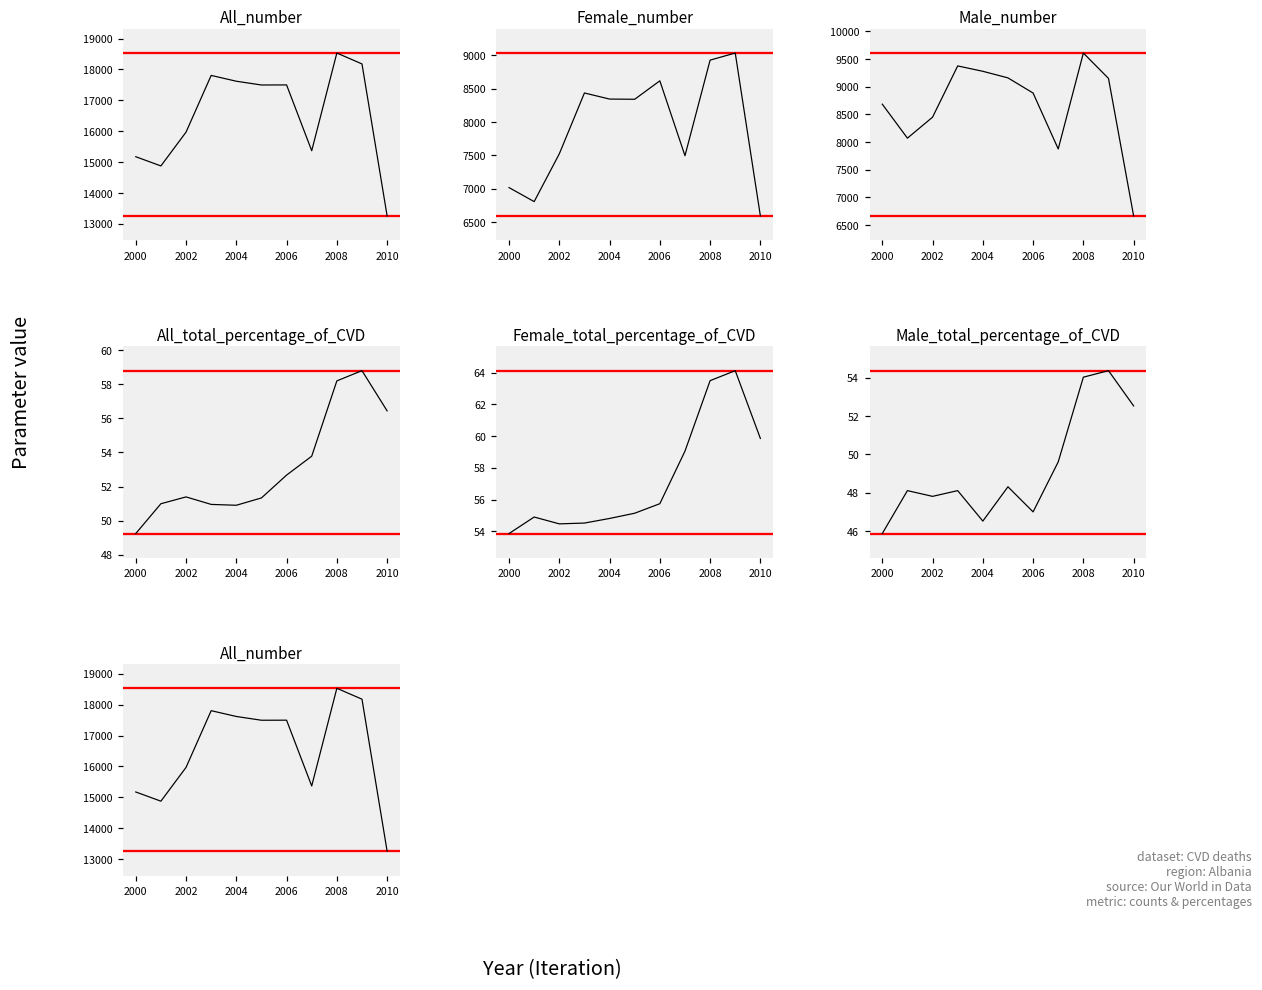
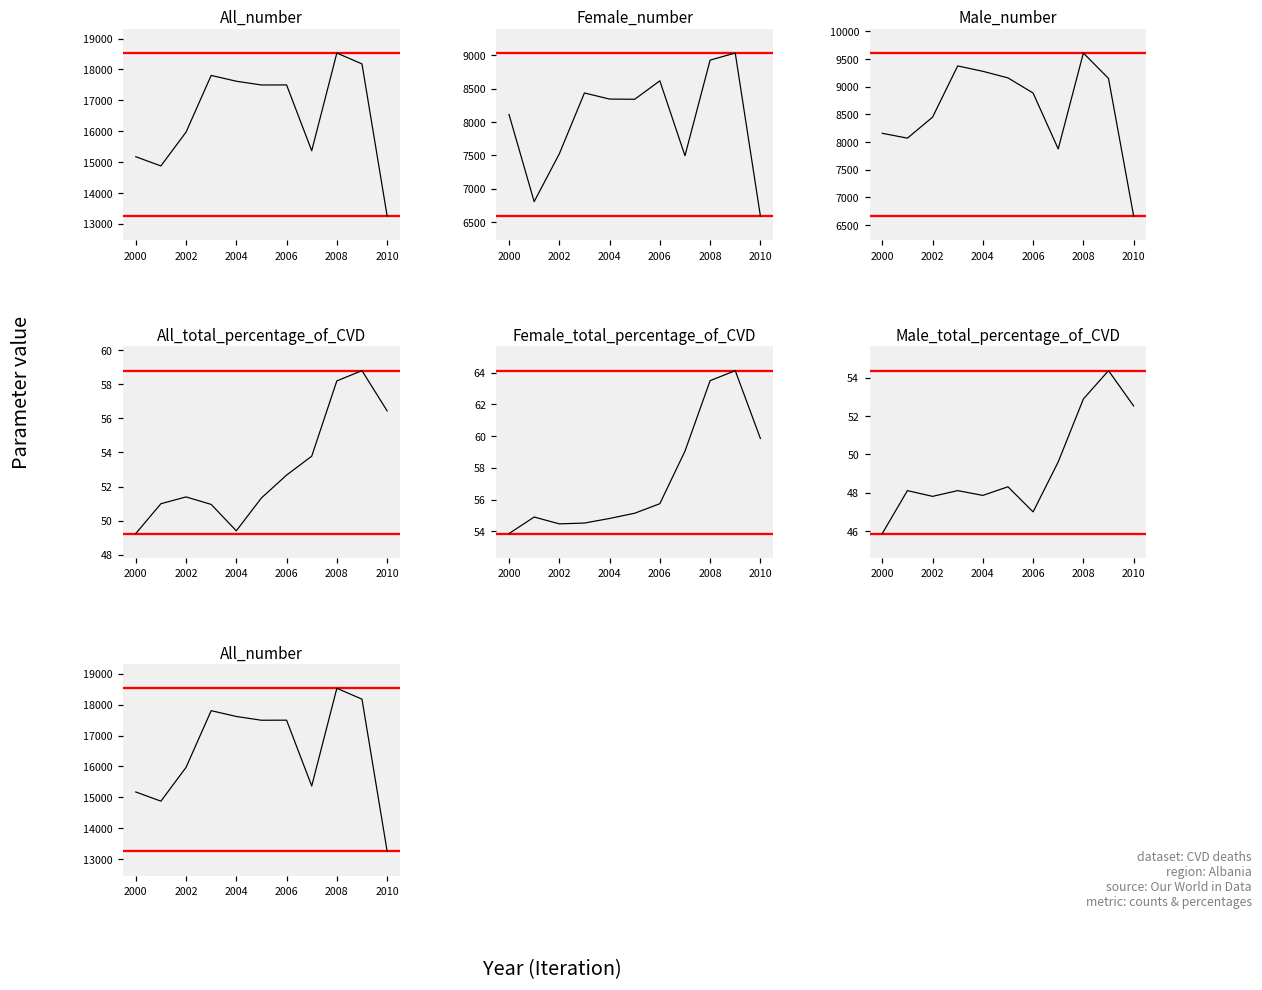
Female_number, 2000: 7000 -> 8100
Male_number, 2000: 8700 -> 8200
All_total_percentage_of_CVD, 2004: 50.9 -> 49.4
Male_total_percentage_of_CVD, 2004: 46.5 -> 47.9
Male_total_percentage_of_CVD, 2008: 54.0 -> 52.9
